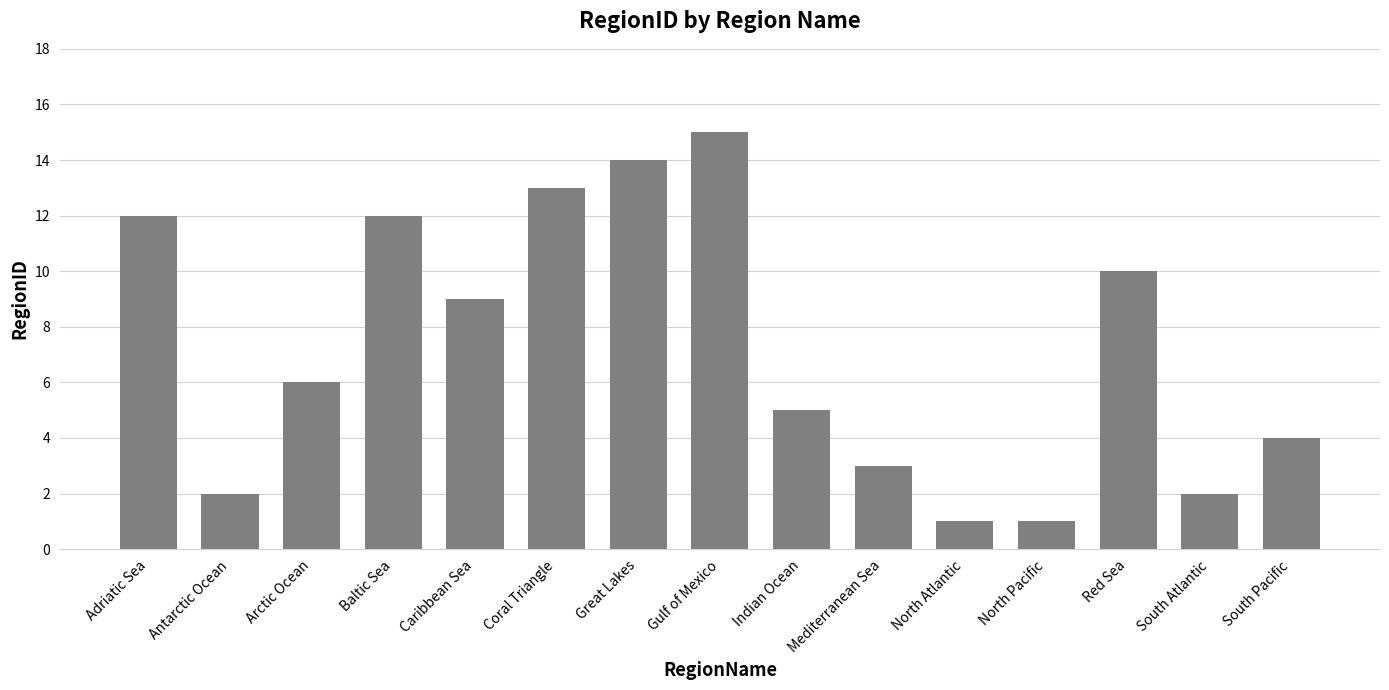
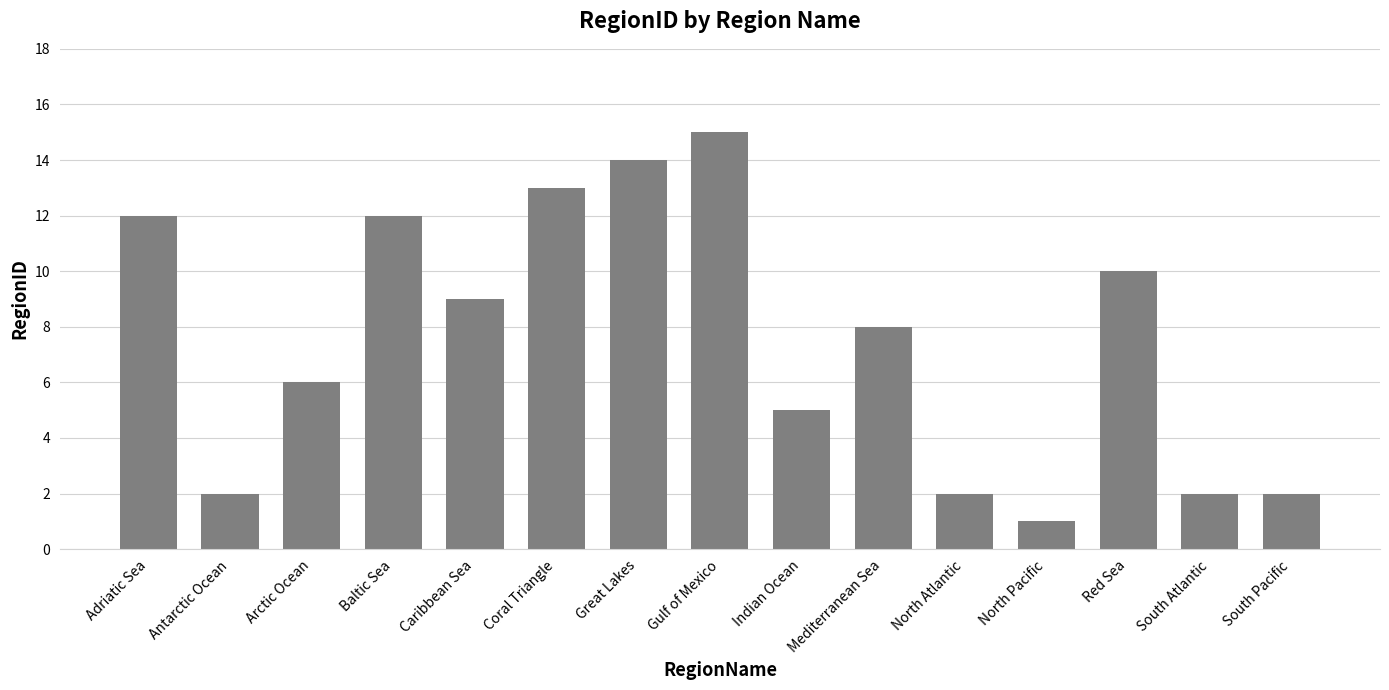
Mediterranean Sea: 3 -> 8
North Atlantic: 1 -> 2
South Pacific: 4 -> 2
